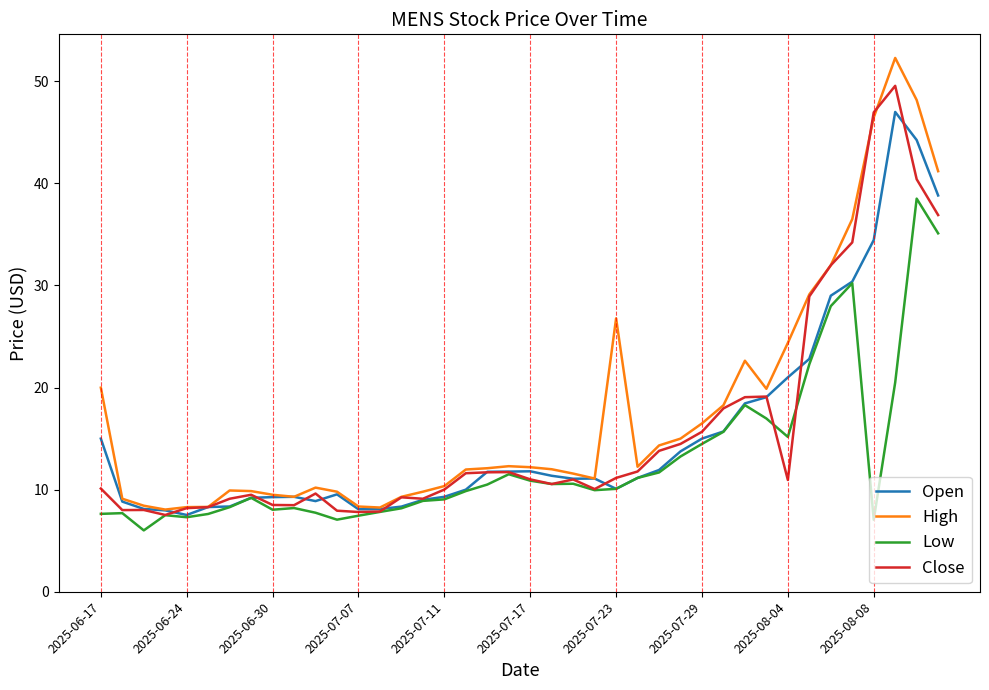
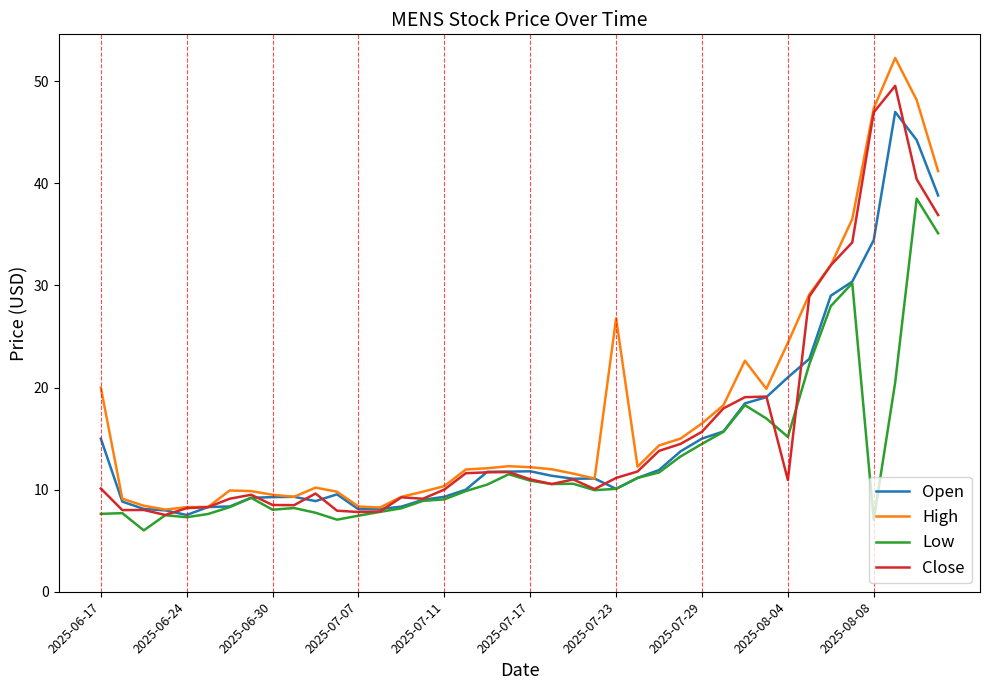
High, 2025-08-08: 46.5 -> 47.4
